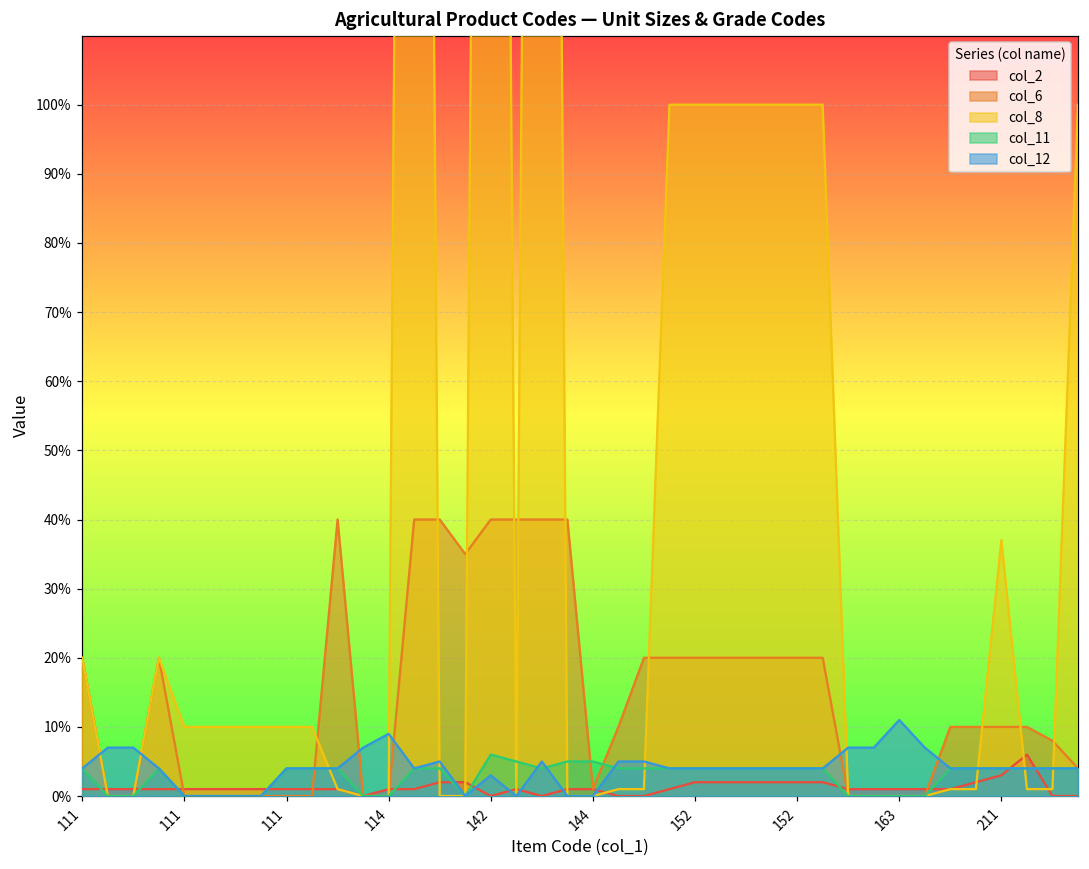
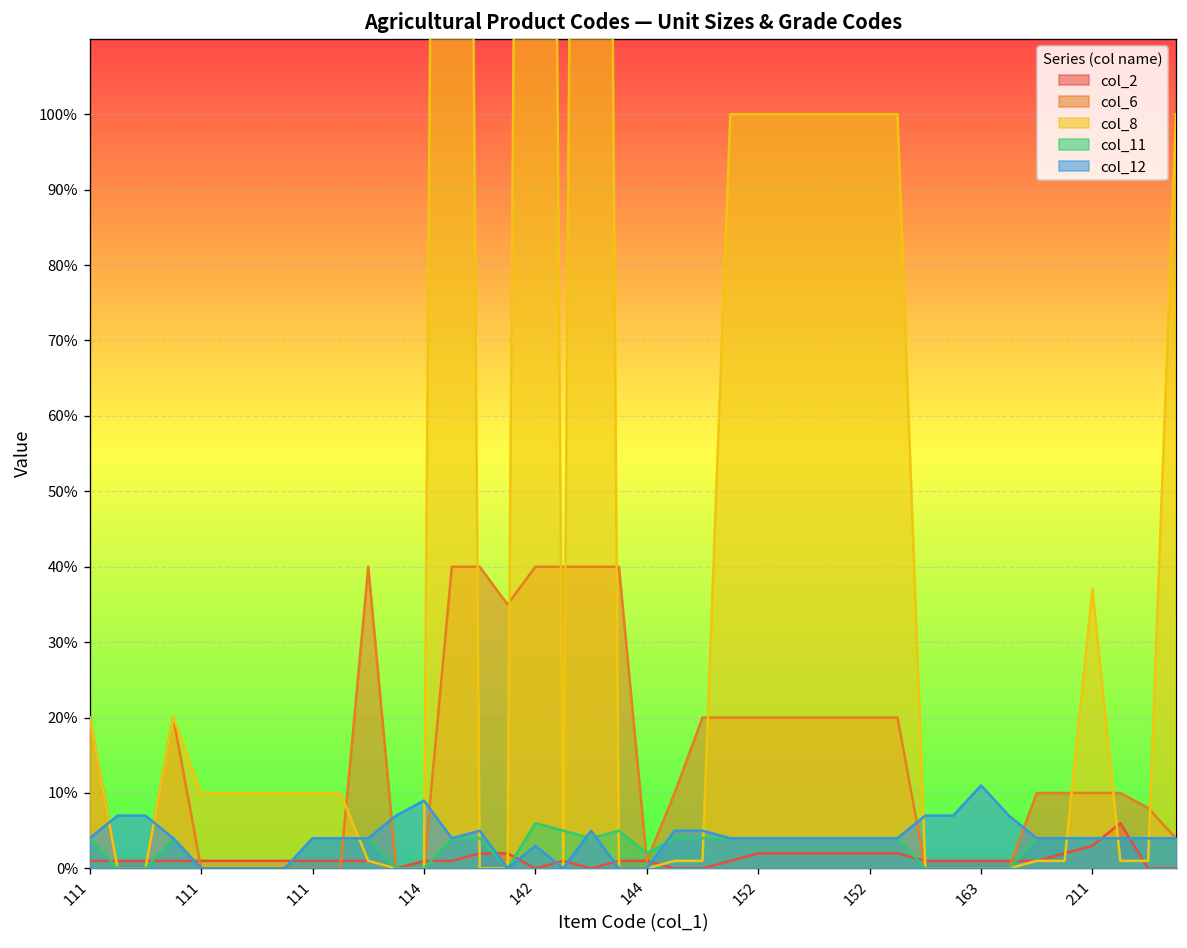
col_11, 144: 5% -> 2%
